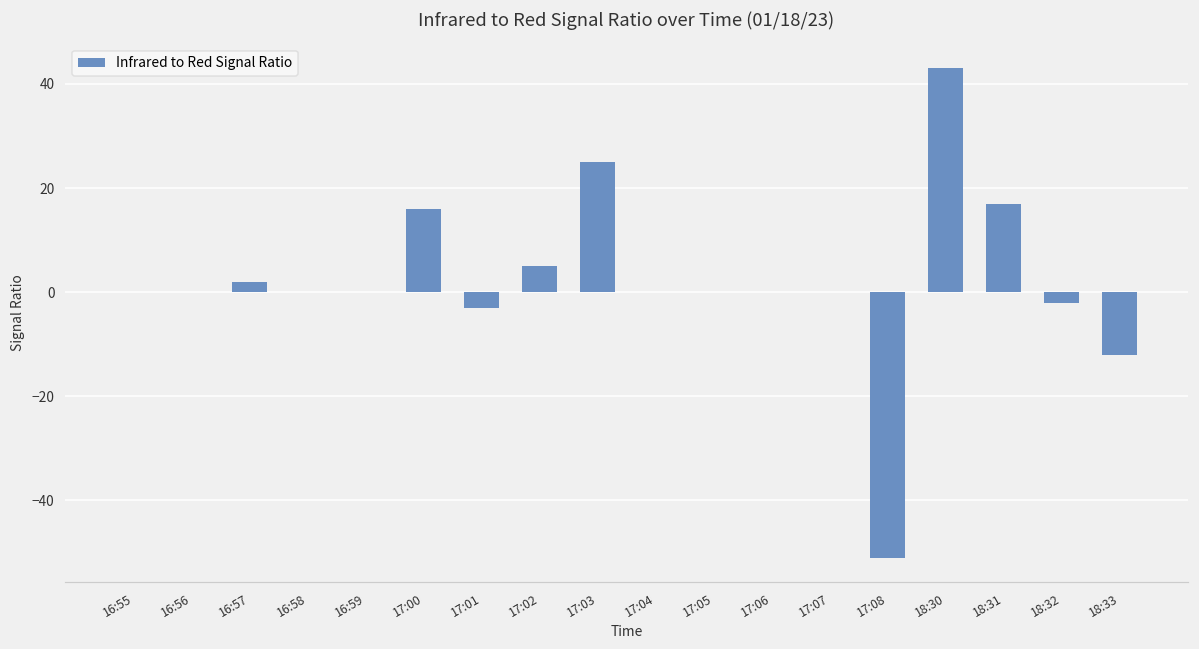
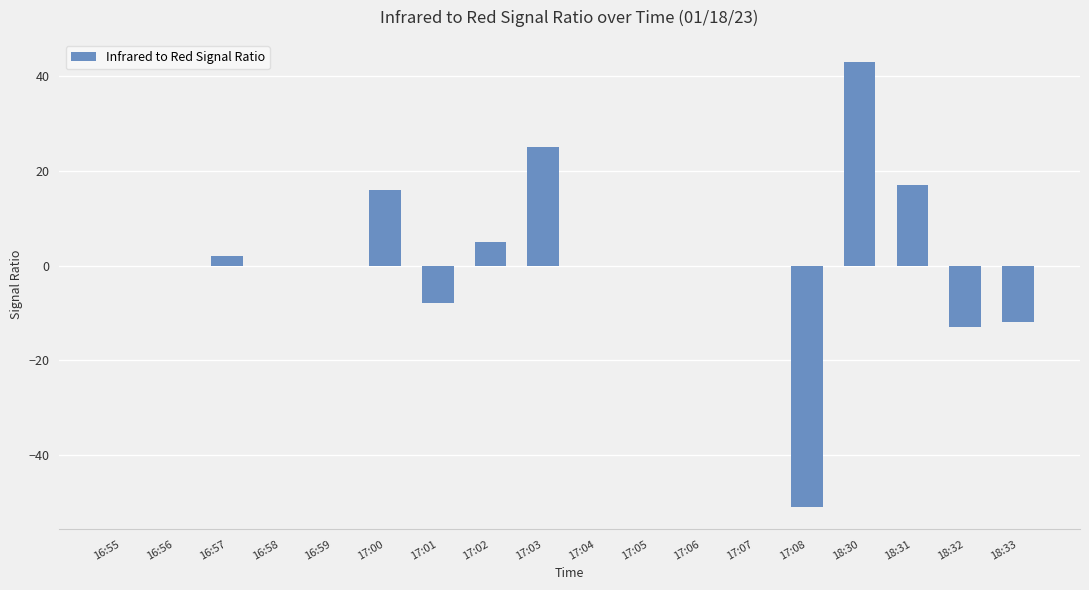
17:01: -3 -> -8
18:32: -2 -> -13
